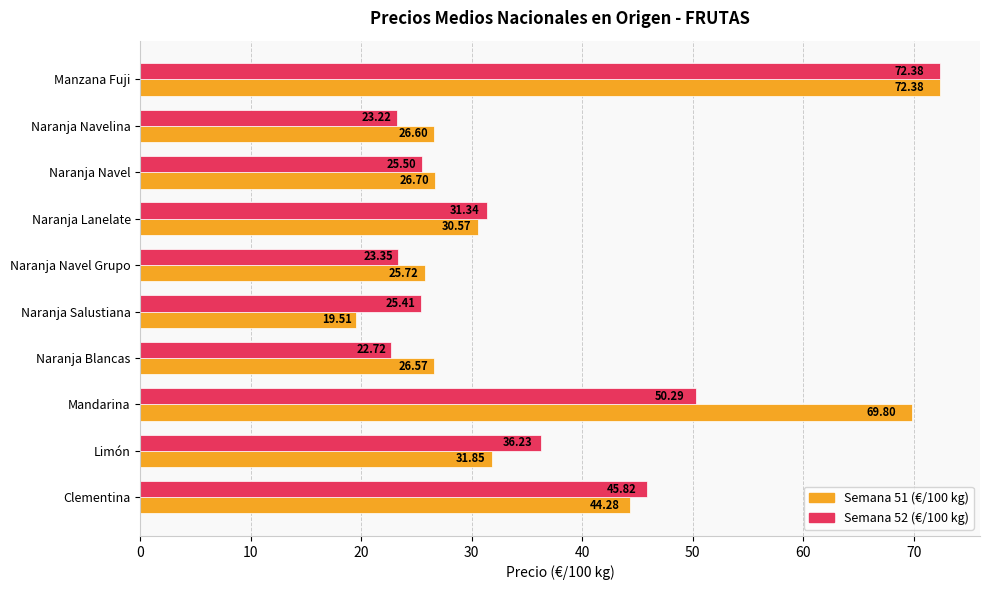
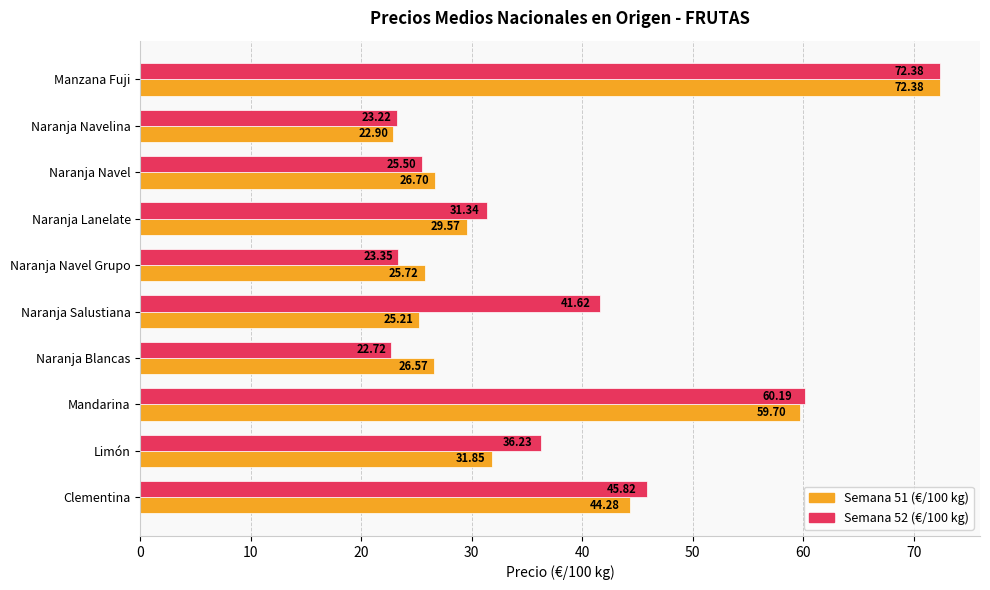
Semana 51 (€/100 kg), Naranja Navelina: 26.60 -> 22.90
Semana 51 (€/100 kg), Naranja Lanelate: 30.57 -> 29.57
Semana 52 (€/100 kg), Naranja Salustiana: 25.41 -> 41.62
Semana 51 (€/100 kg), Naranja Salustiana: 19.51 -> 25.21
Semana 52 (€/100 kg), Mandarina: 50.29 -> 60.19
Semana 51 (€/100 kg), Mandarina: 69.80 -> 59.70
